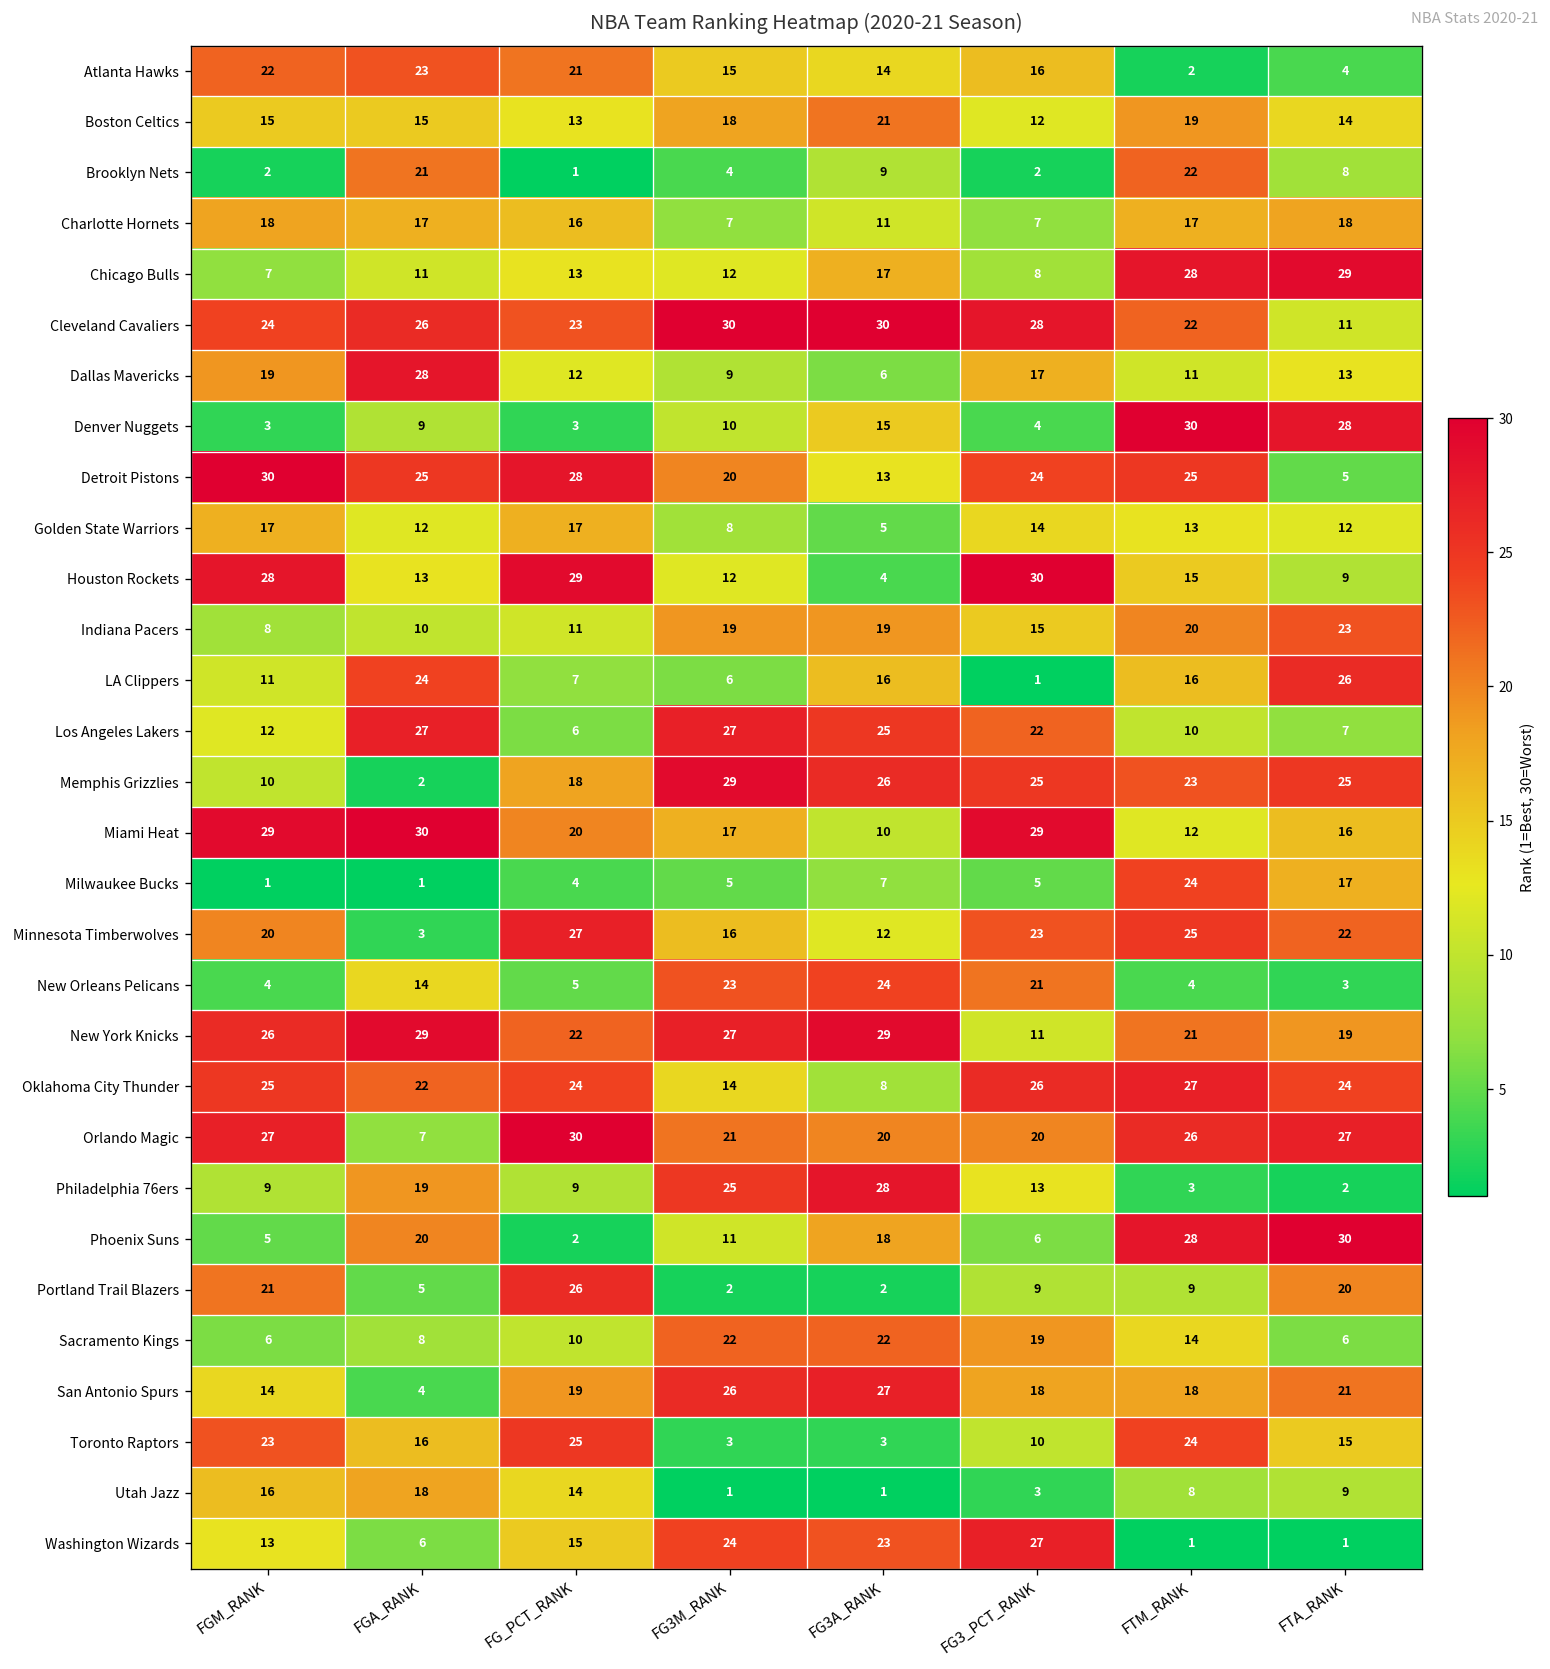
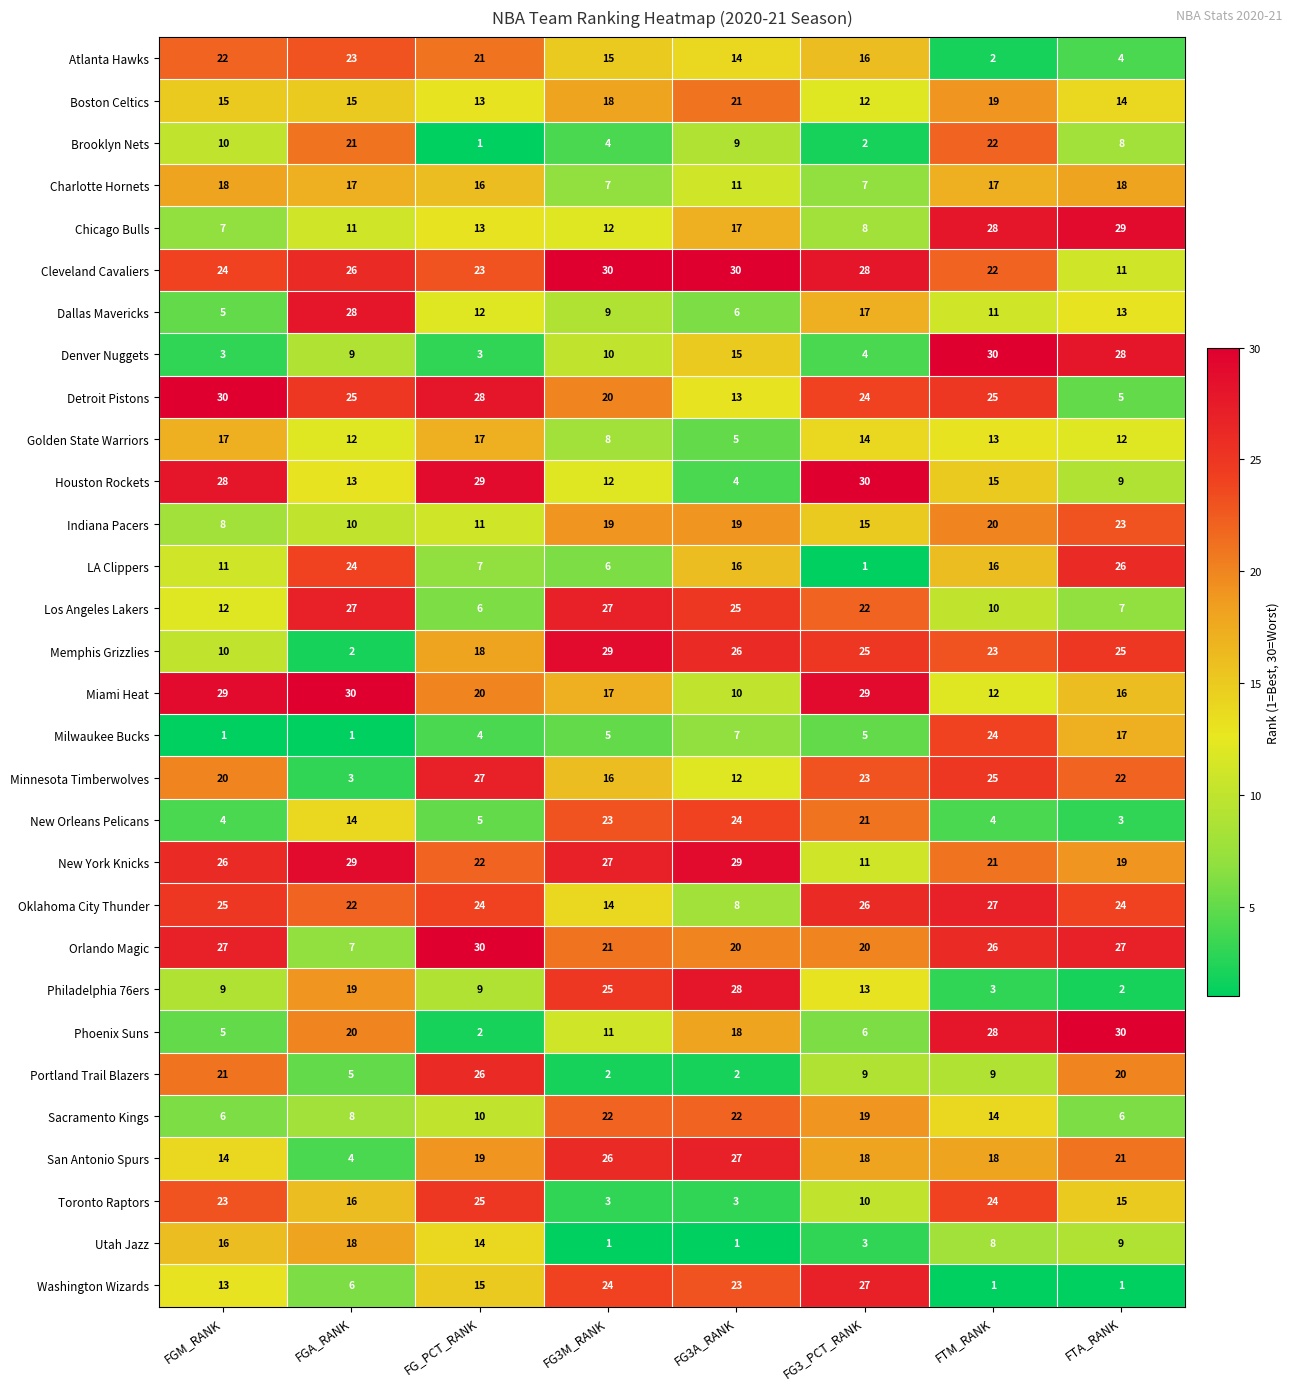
Brooklyn Nets, FGM_RANK: 2 -> 10
Dallas Mavericks, FGM_RANK: 19 -> 5
